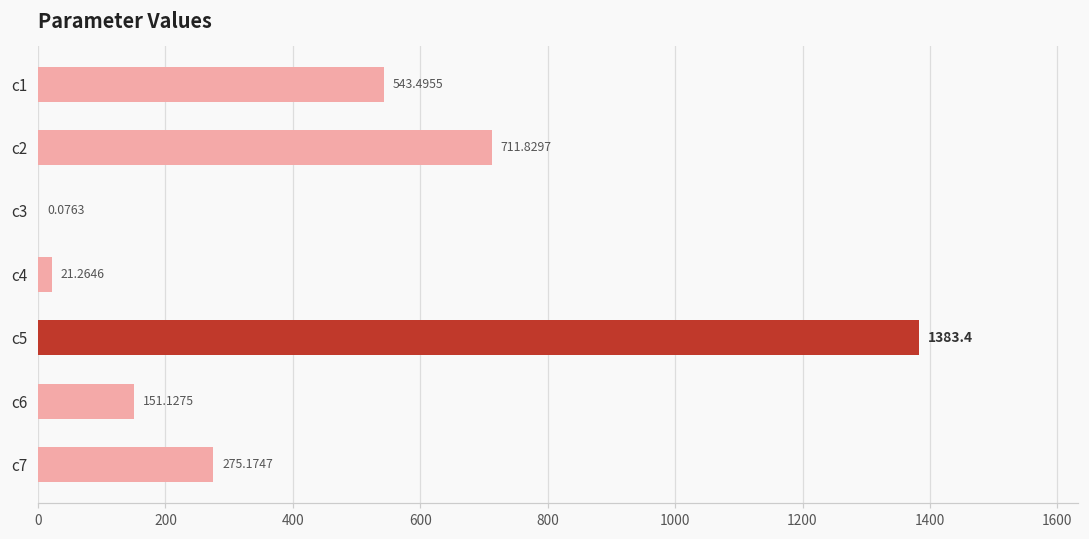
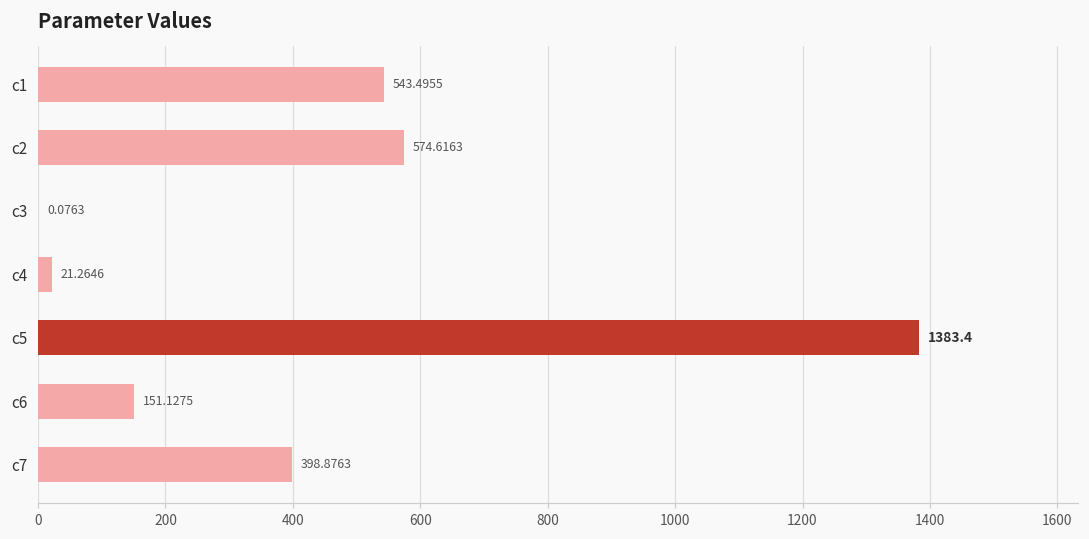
c2: 711.8297 -> 574.6163
c7: 275.1747 -> 398.8763
